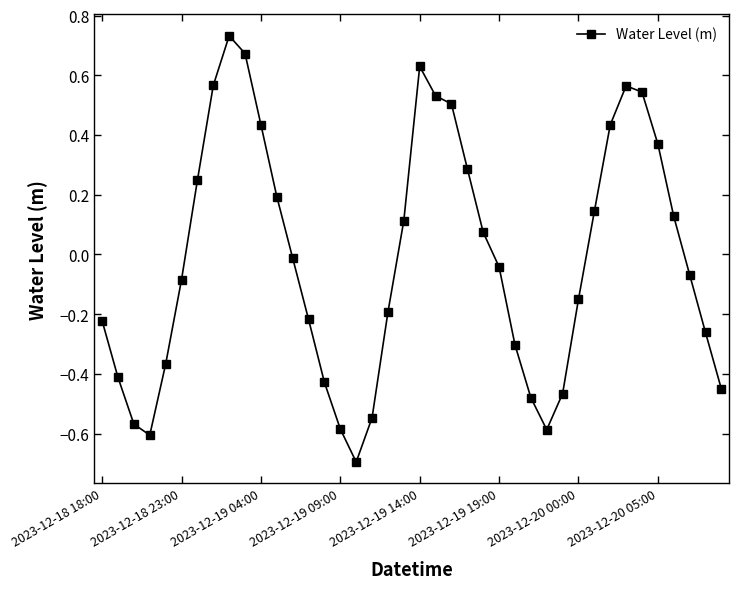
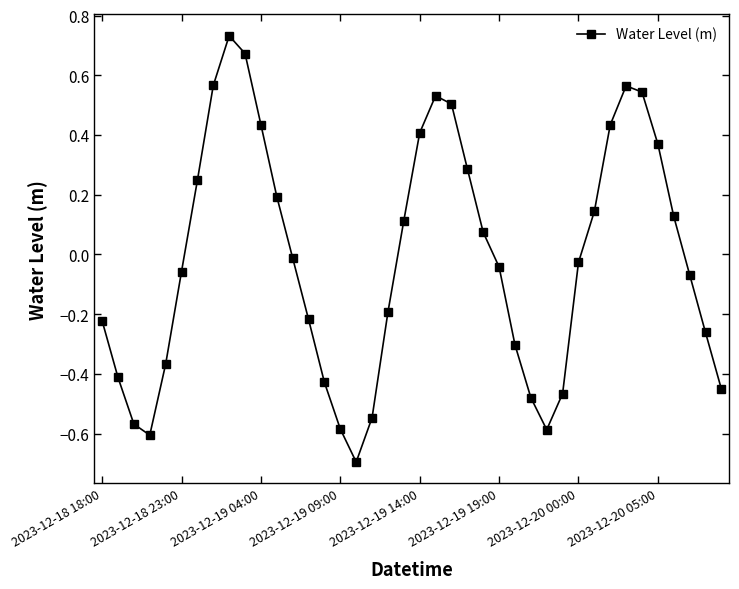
2023-12-18 23:00: -0.08 -> -0.06
2023-12-19 14:00: 0.63 -> 0.41
2023-12-20 00:00: -0.15 -> -0.03
